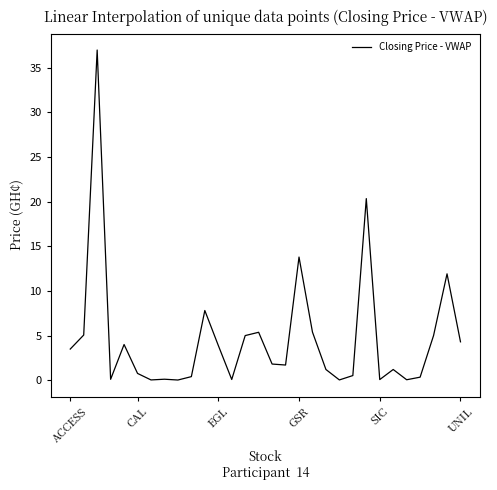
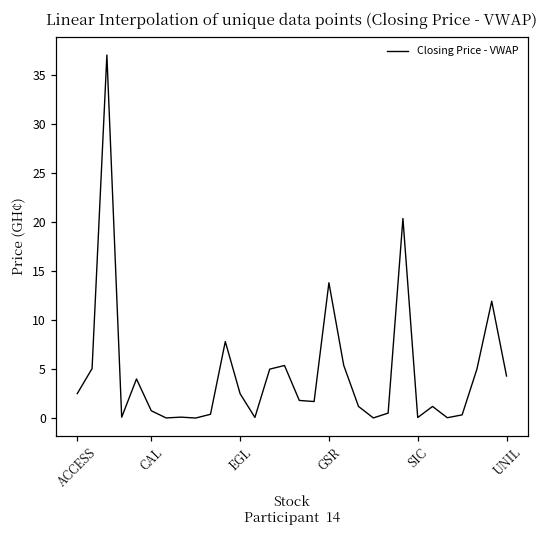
ACCESS: 3.5 -> 2.5
EGL: 4 -> 3
